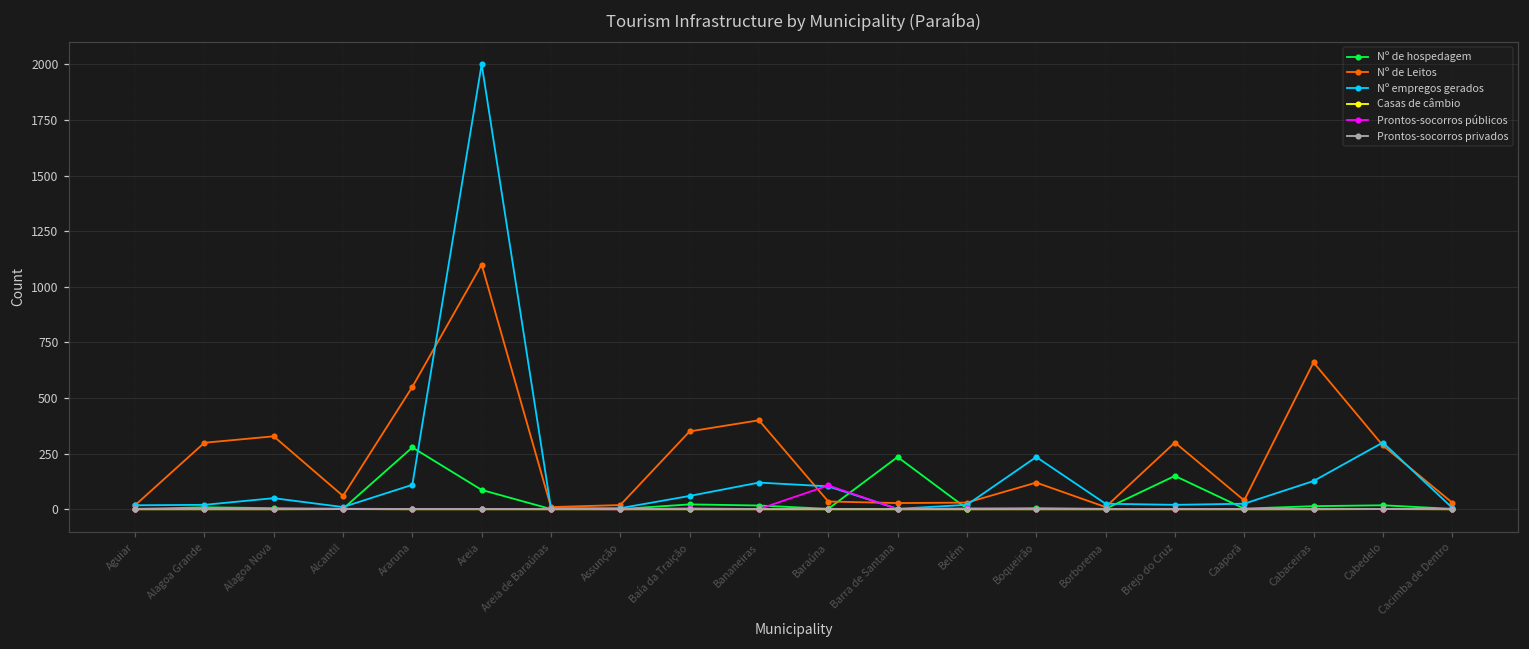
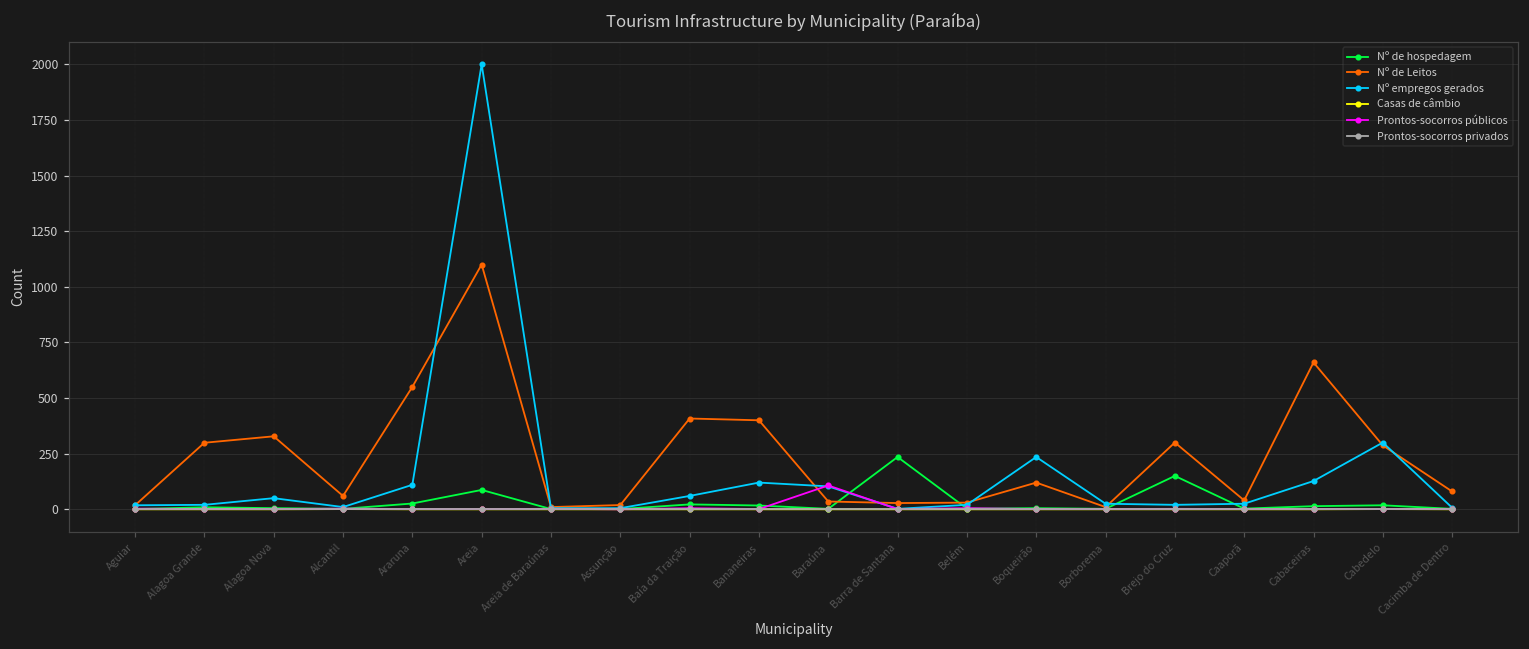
Nº de hospedagem, Araruna: 280 -> 30
Nº de Leitos, Baía da Traição: 350 -> 410
Nº de Leitos, Cacimba de Dentro: 30 -> 80
